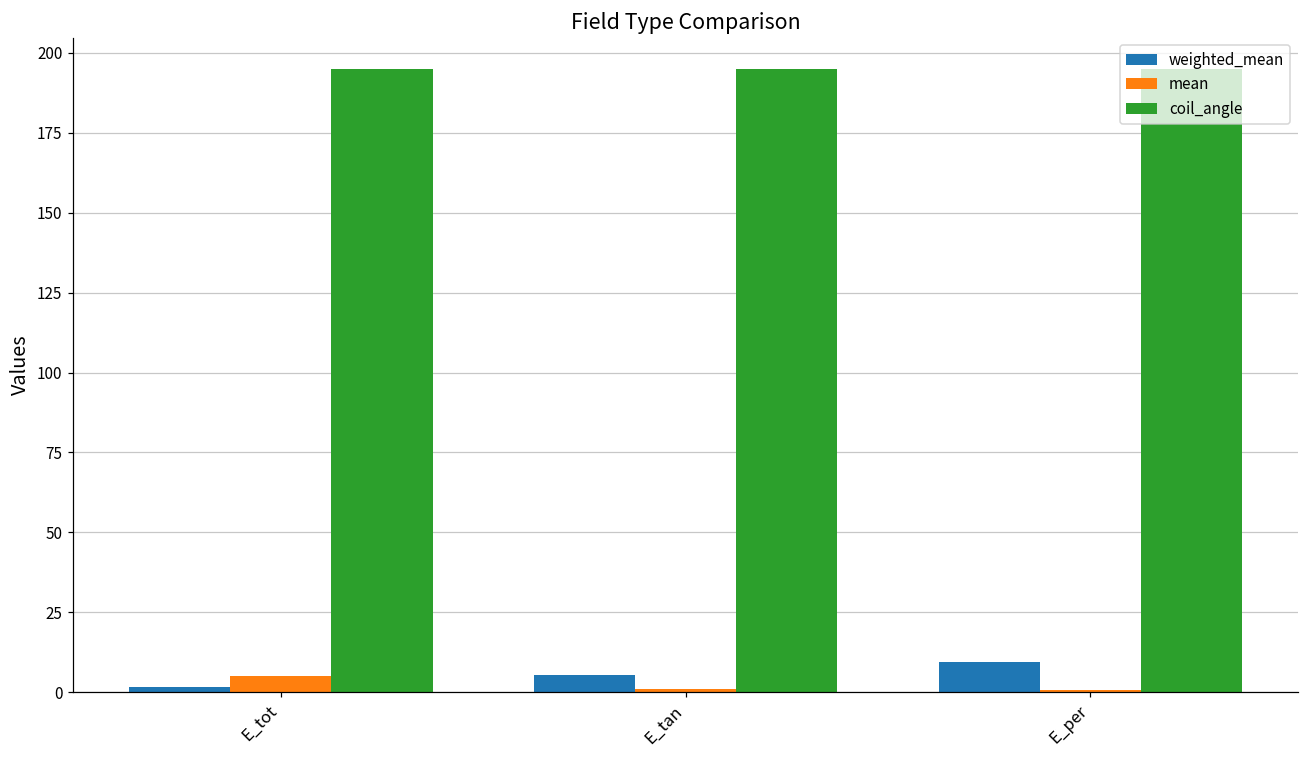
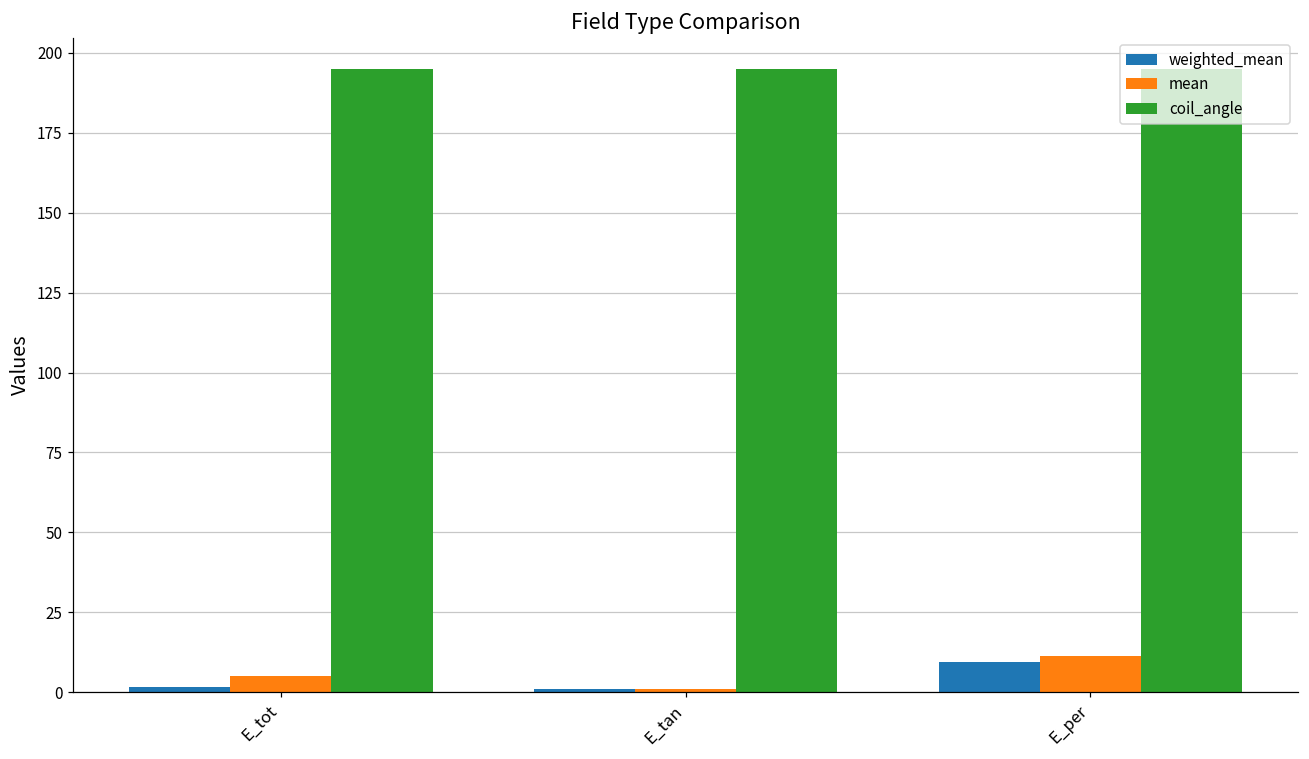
weighted_mean, E_tan: 5 -> 1
mean, E_per: 1 -> 11
